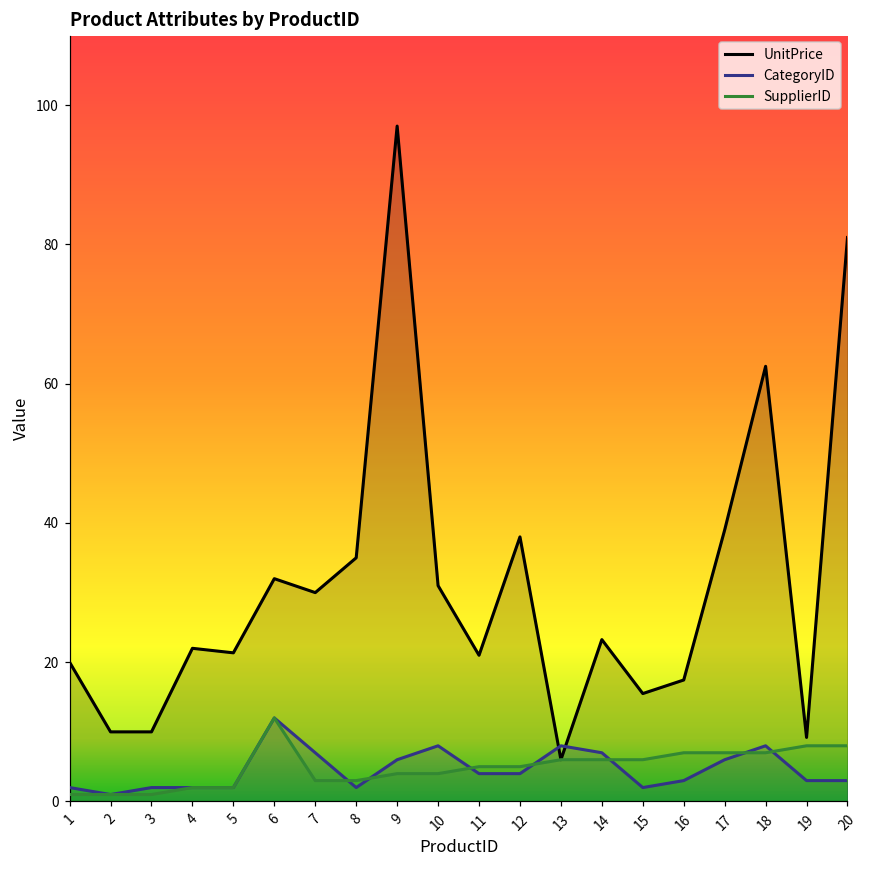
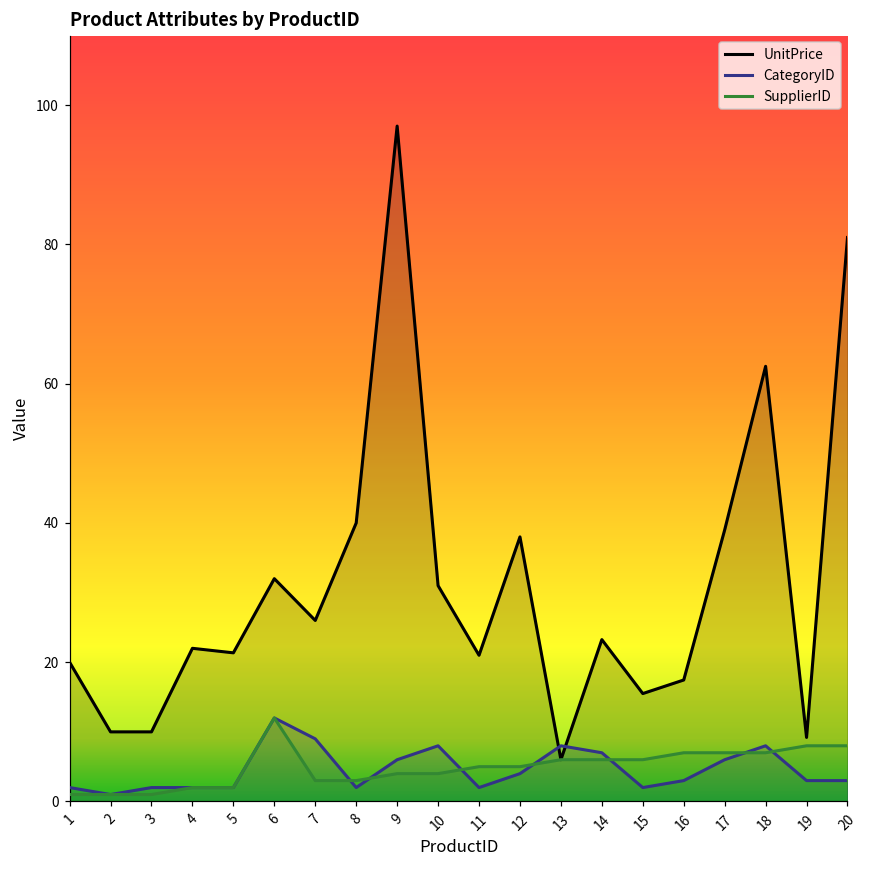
UnitPrice, 7: 30 -> 26
CategoryID, 7: 7 -> 9
UnitPrice, 8: 35 -> 40
CategoryID, 11: 4 -> 2
